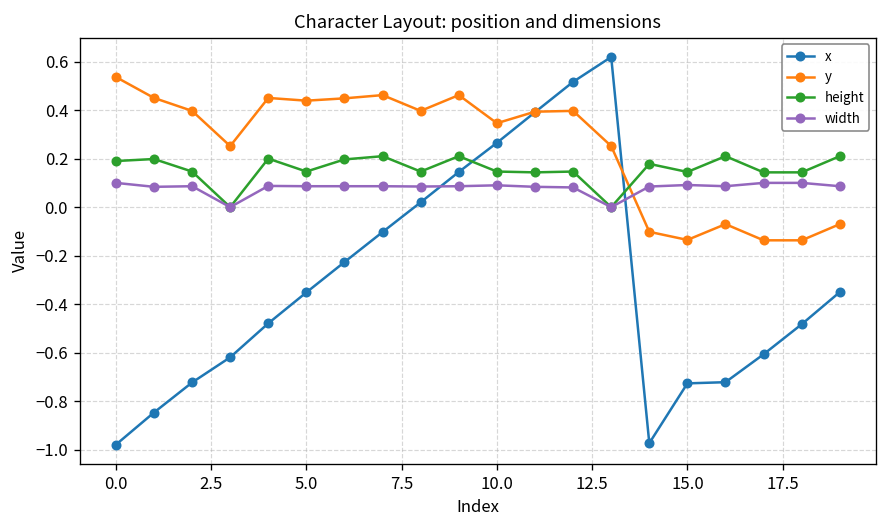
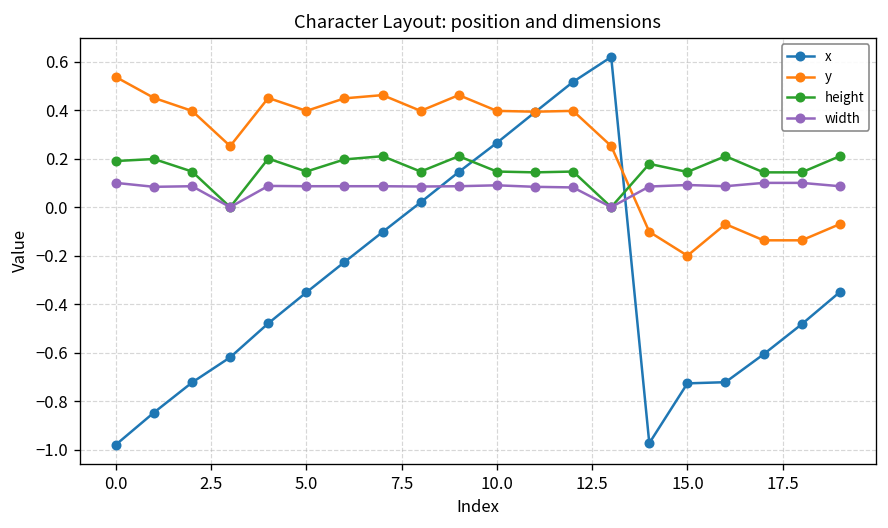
y, 5.0: 0.44 -> 0.40
y, 10.0: 0.35 -> 0.40
y, 15.0: -0.14 -> -0.20
